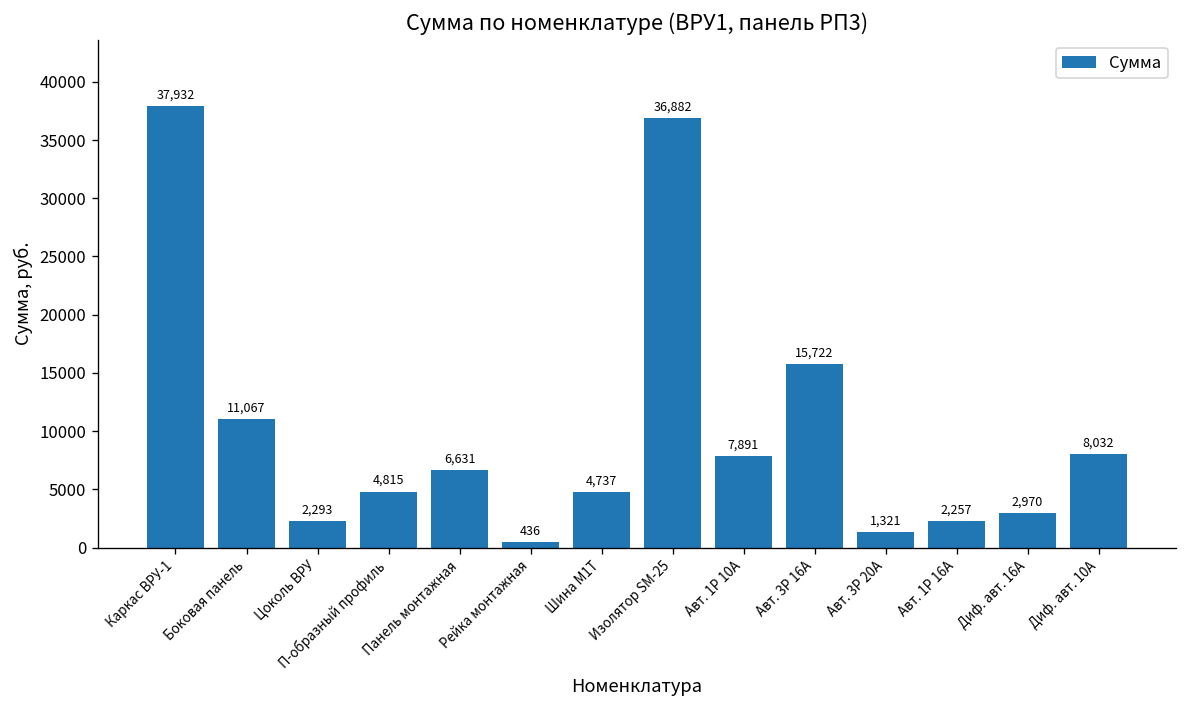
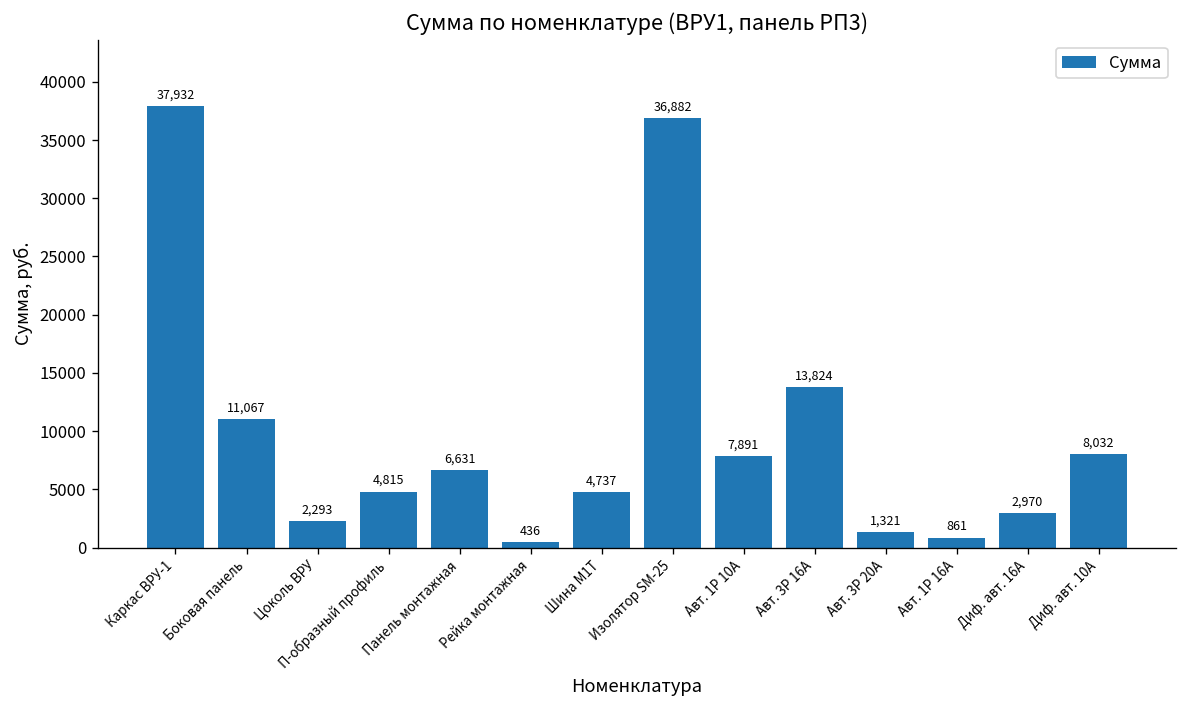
Авт. 3P 16А: 15,722 -> 13,824
Авт. 1P 16А: 2,257 -> 861
